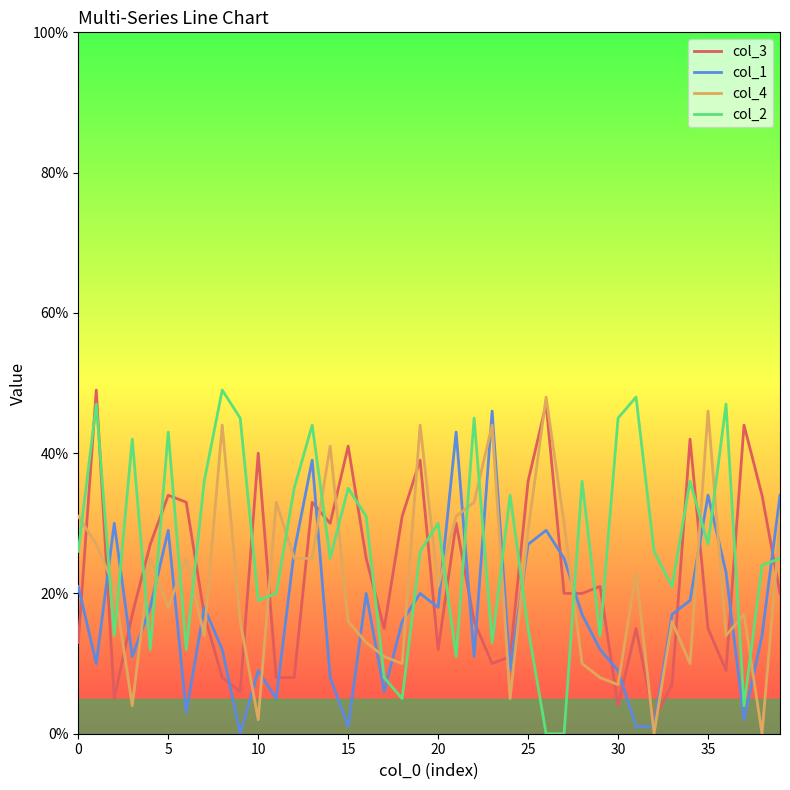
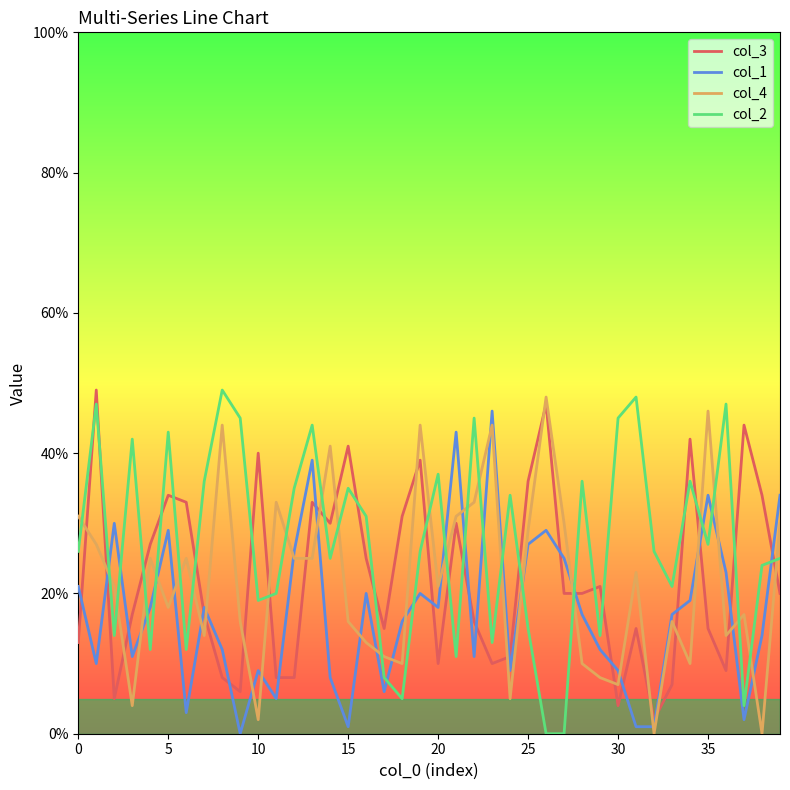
col_3, 20: 12% -> 10%
col_2, 20: 30% -> 37%
